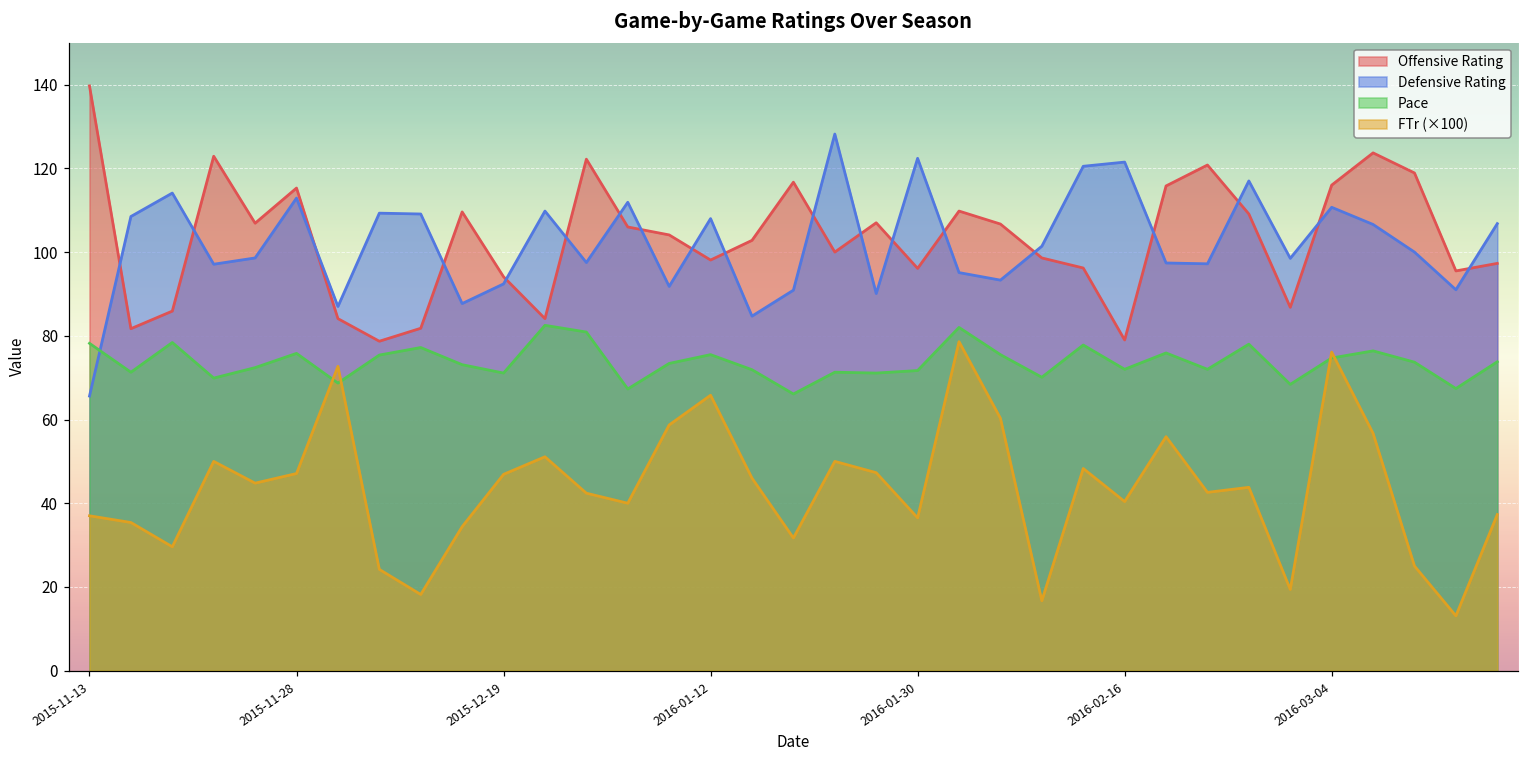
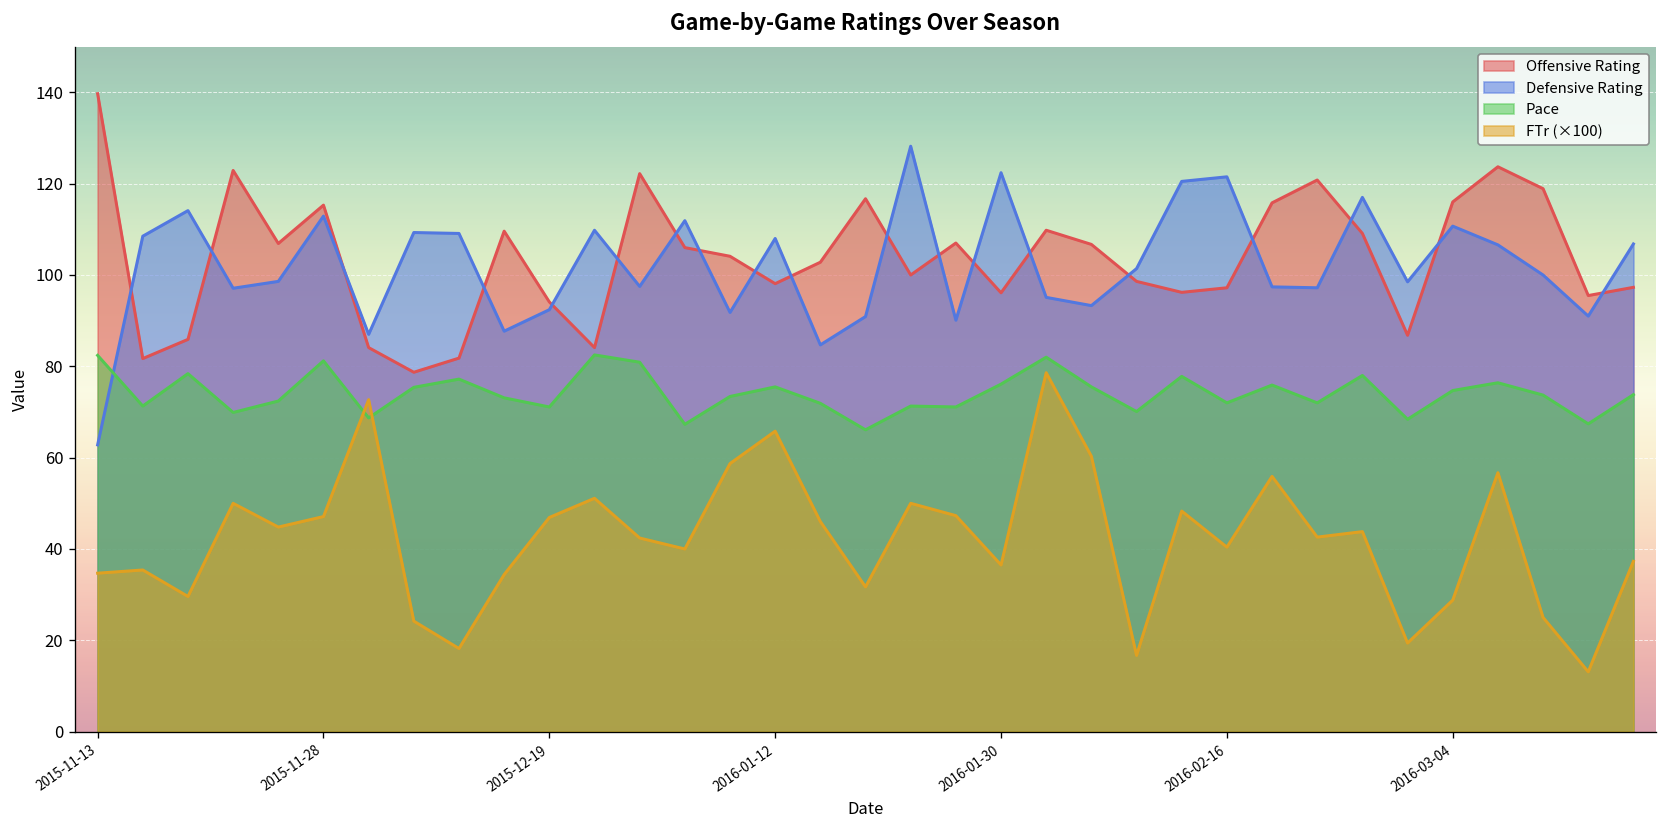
Defensive Rating, 2015-11-13: 66 -> 63
Pace, 2015-11-13: 78 -> 82
FTr (×100), 2015-11-13: 37 -> 35
Pace, 2015-11-28: 76 -> 81
Pace, 2016-01-30: 72 -> 76
Offensive Rating, 2016-02-16: 79 -> 97
FTr (×100), 2016-03-04: 76 -> 29
